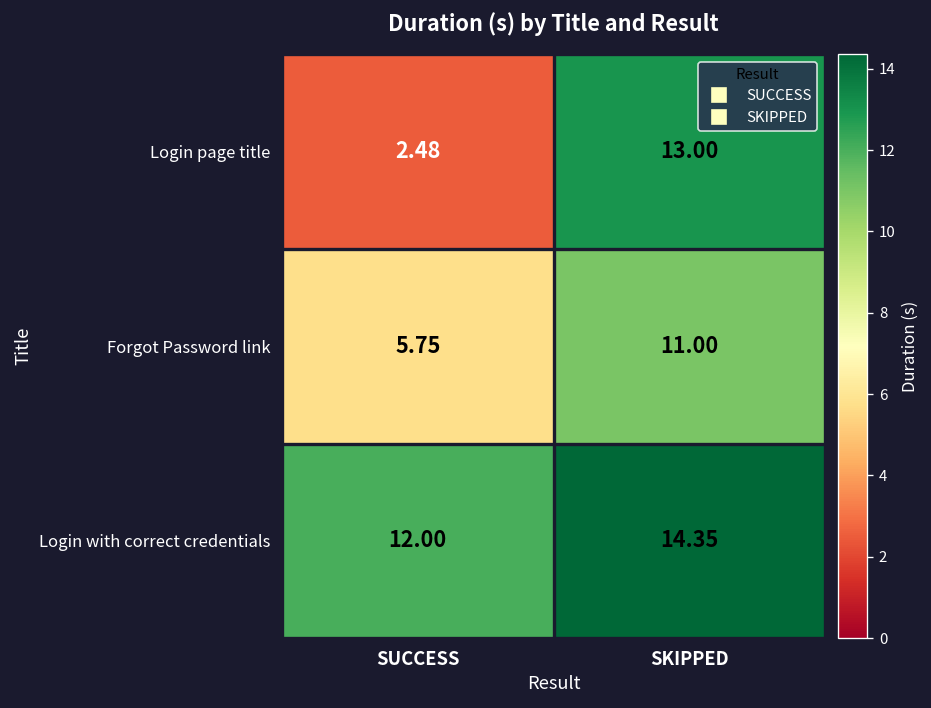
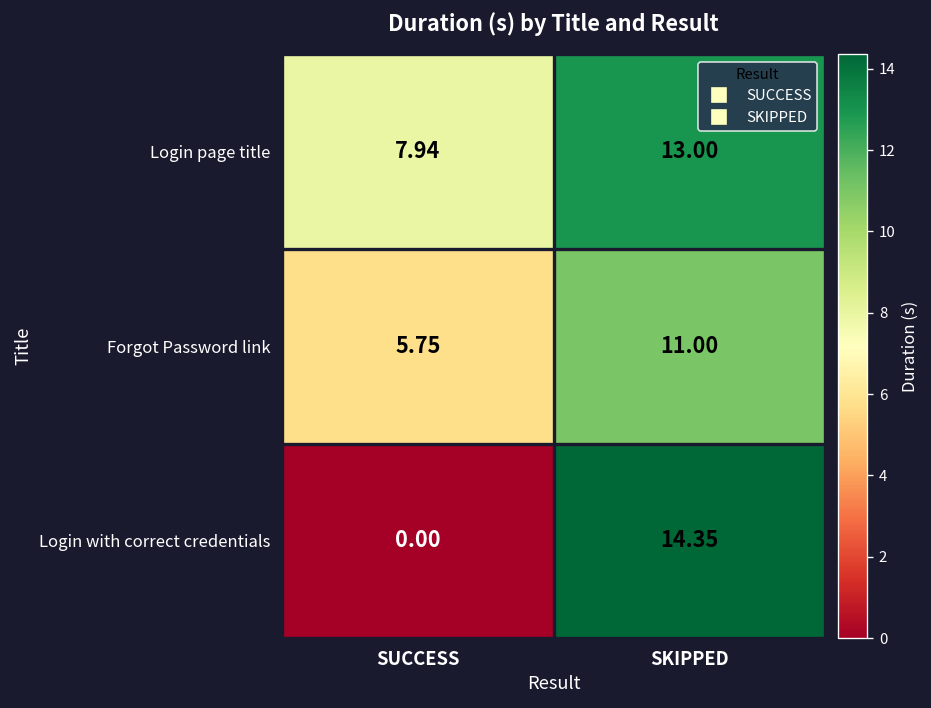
Login page title, SUCCESS: 2.48 -> 7.94
Login with correct credentials, SUCCESS: 12.00 -> 0.00
